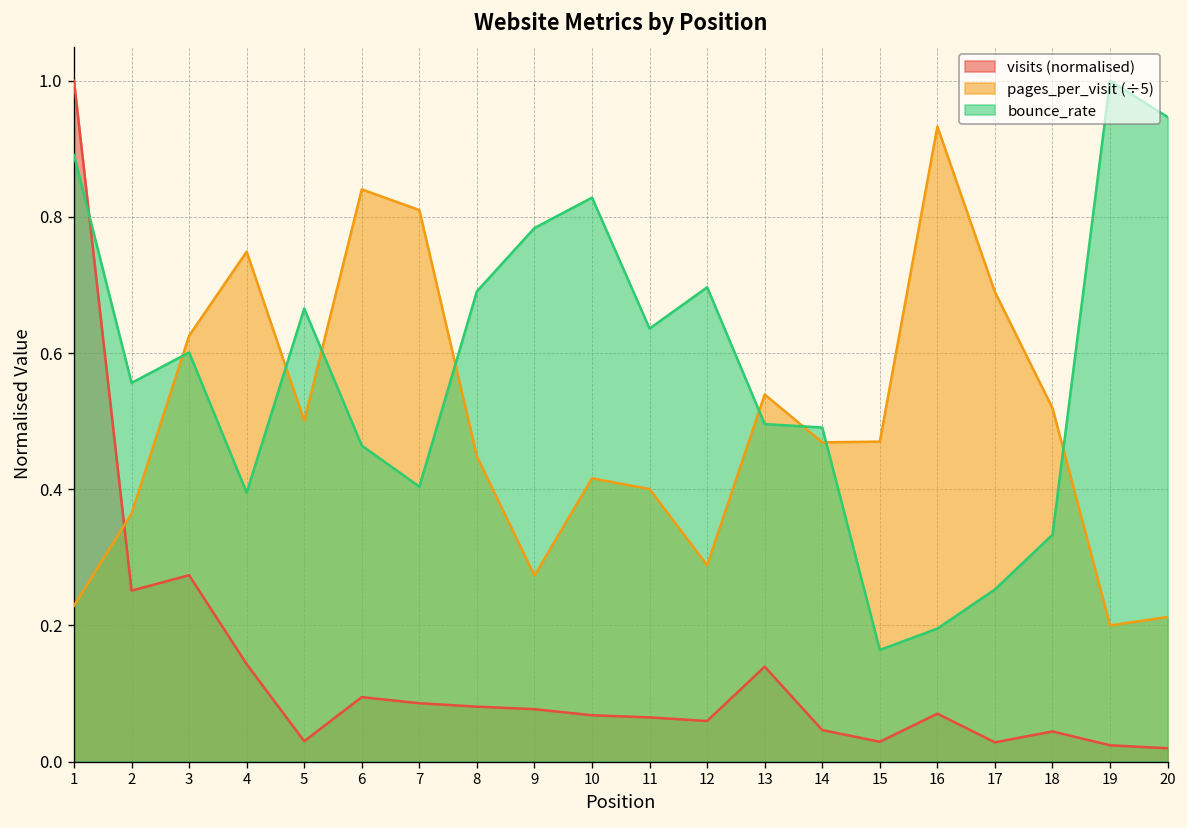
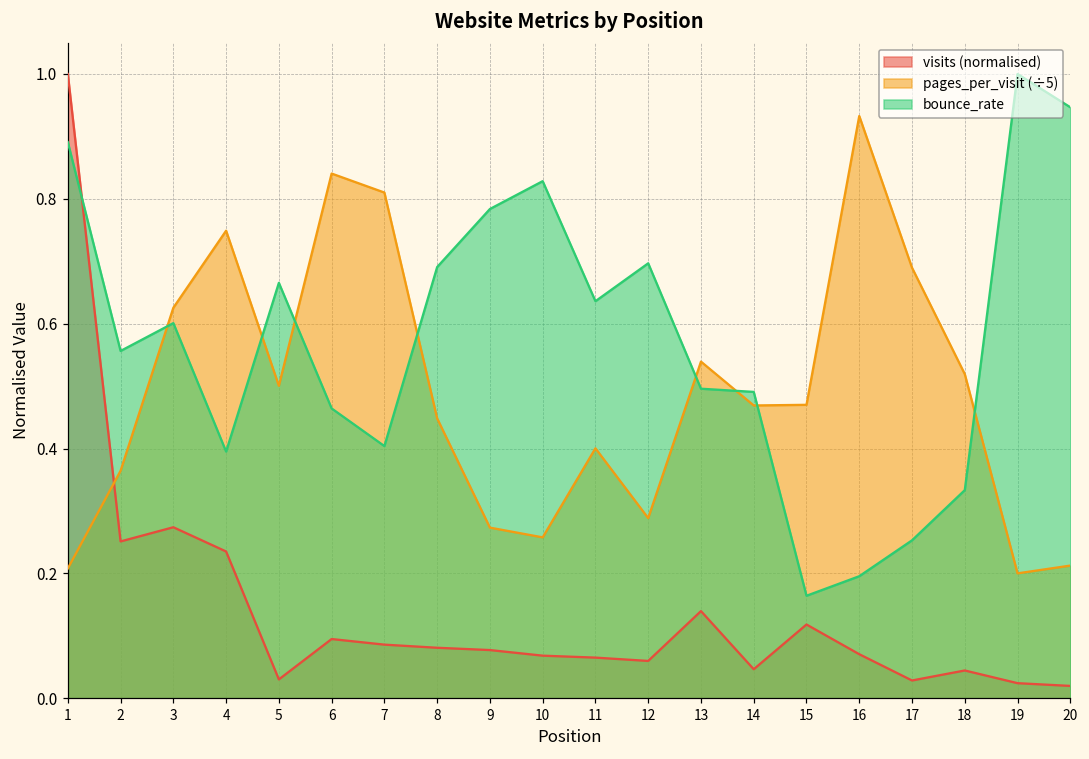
pages_per_visit (÷5), 1: 0.23 -> 0.21
visits (normalised), 4: 0.14 -> 0.24
pages_per_visit (÷5), 10: 0.42 -> 0.26
visits (normalised), 15: 0.03 -> 0.12
